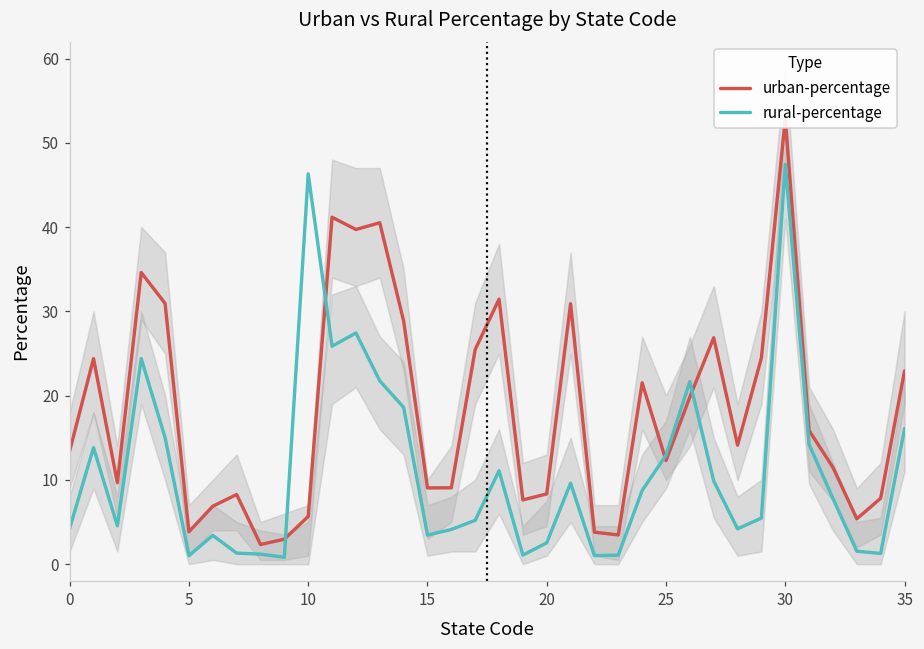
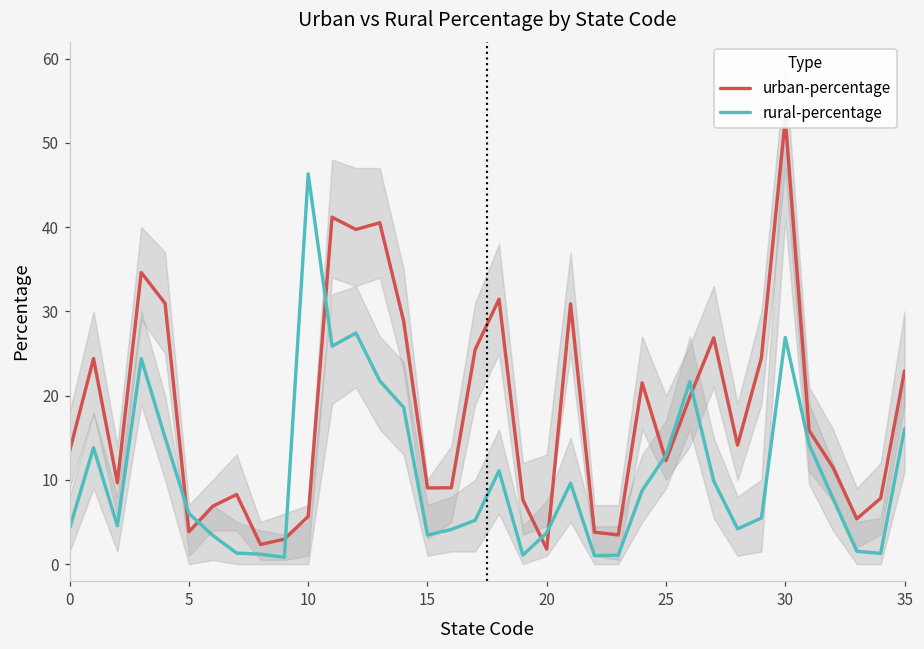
rural-percentage, 5: 1 -> 6
urban-percentage, 20: 8 -> 2
rural-percentage, 20: 3 -> 4
rural-percentage, 30: 47 -> 27
